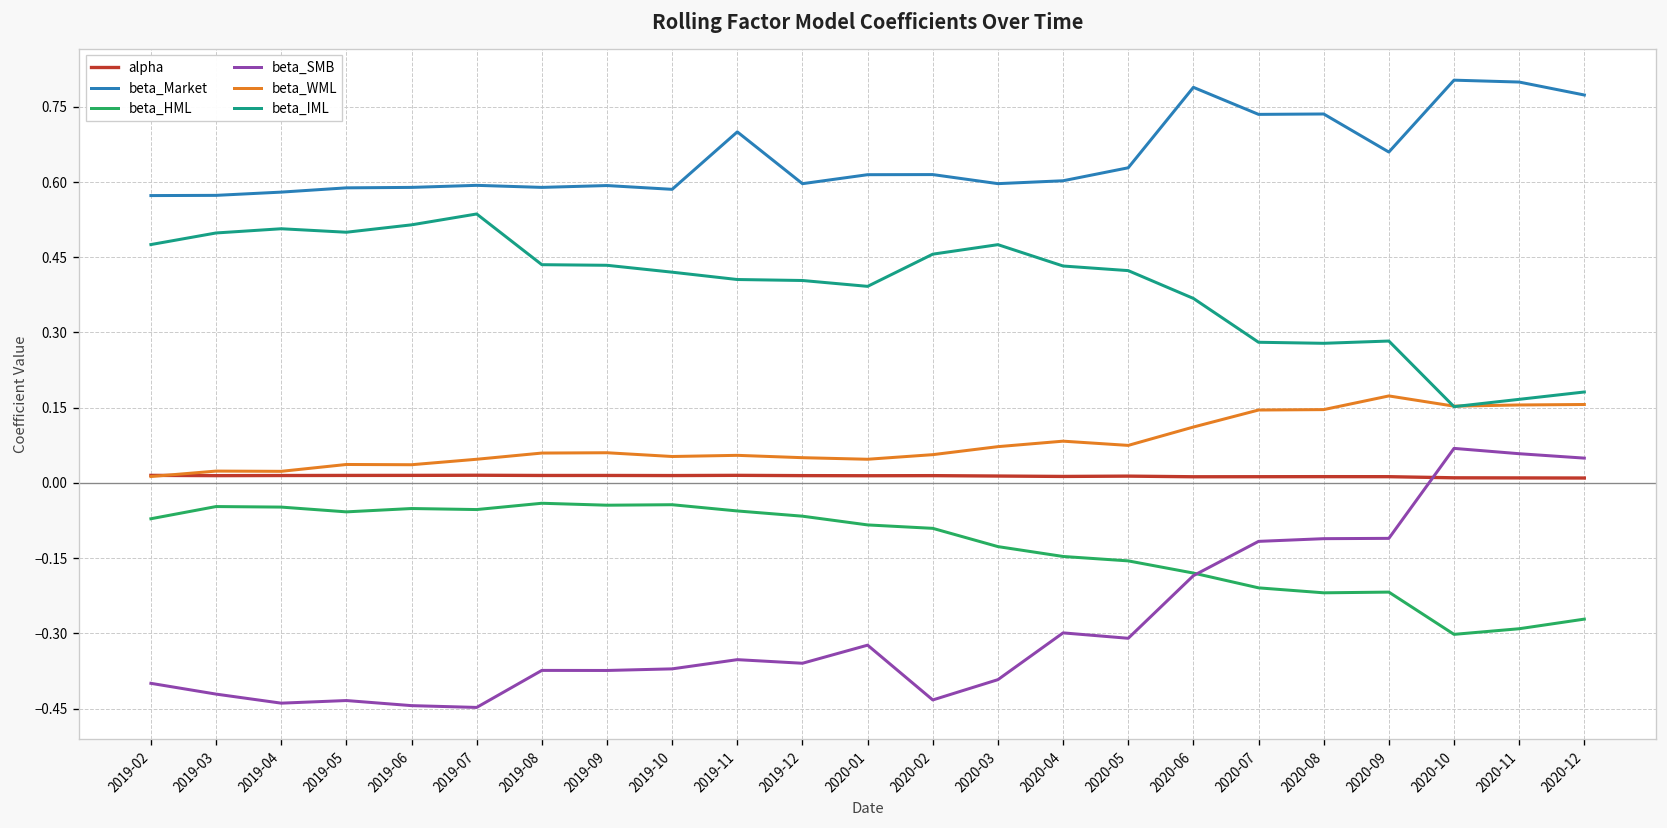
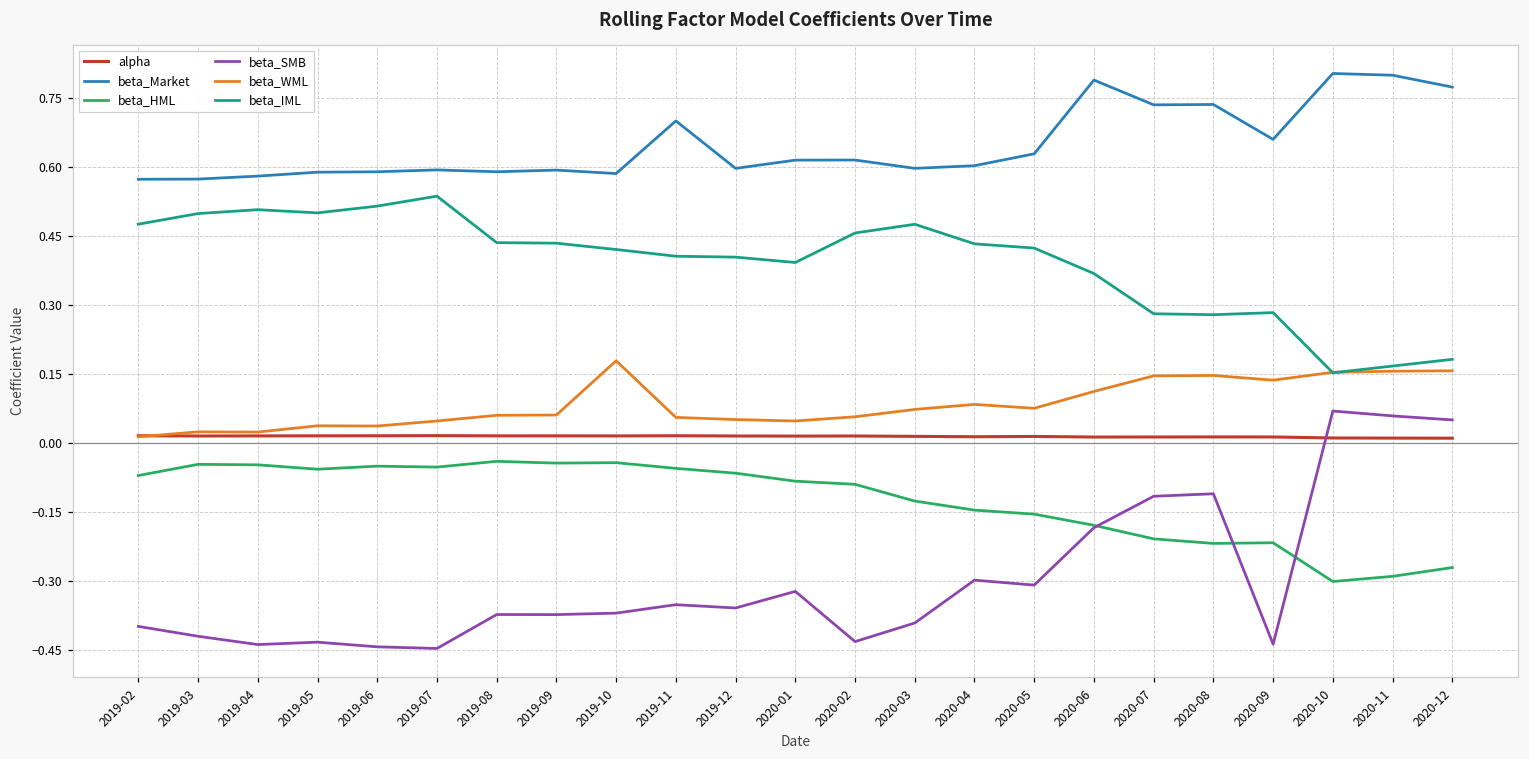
beta_WML, 2019-10: 0.05 -> 0.18
beta_SMB, 2020-09: -0.11 -> -0.44
beta_WML, 2020-09: 0.17 -> 0.14
